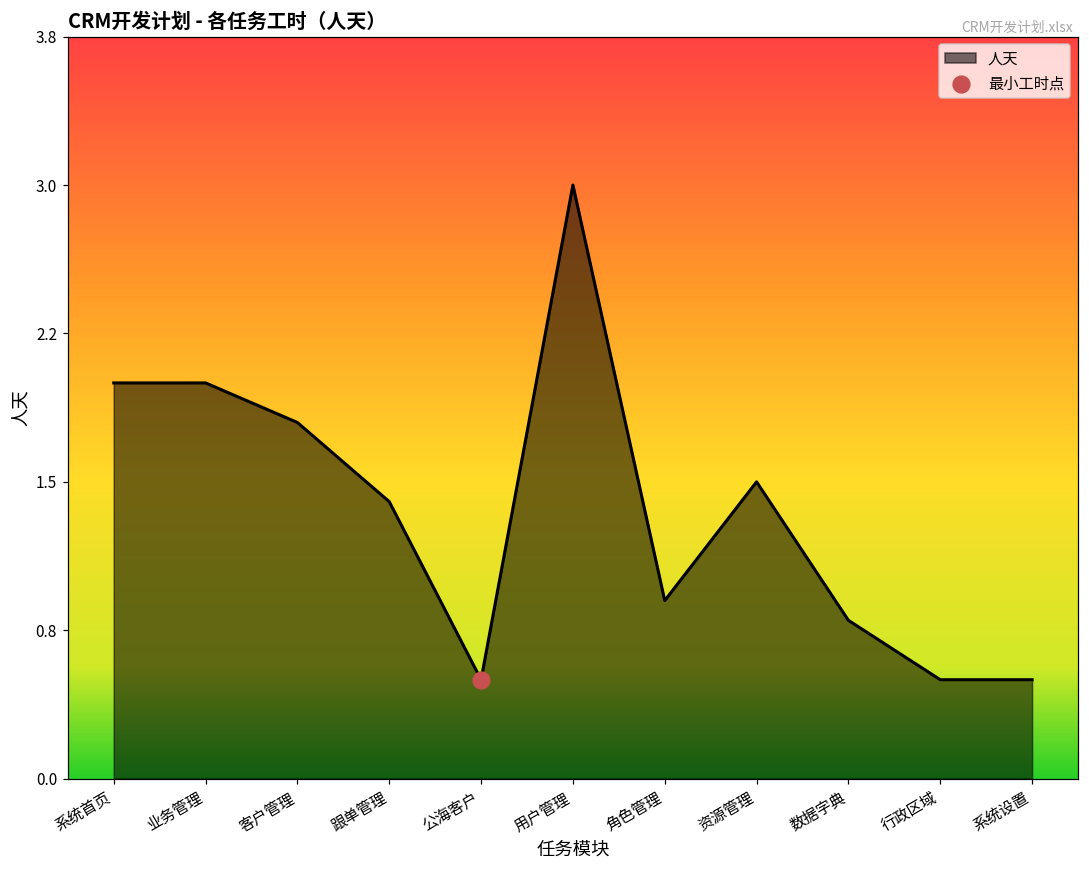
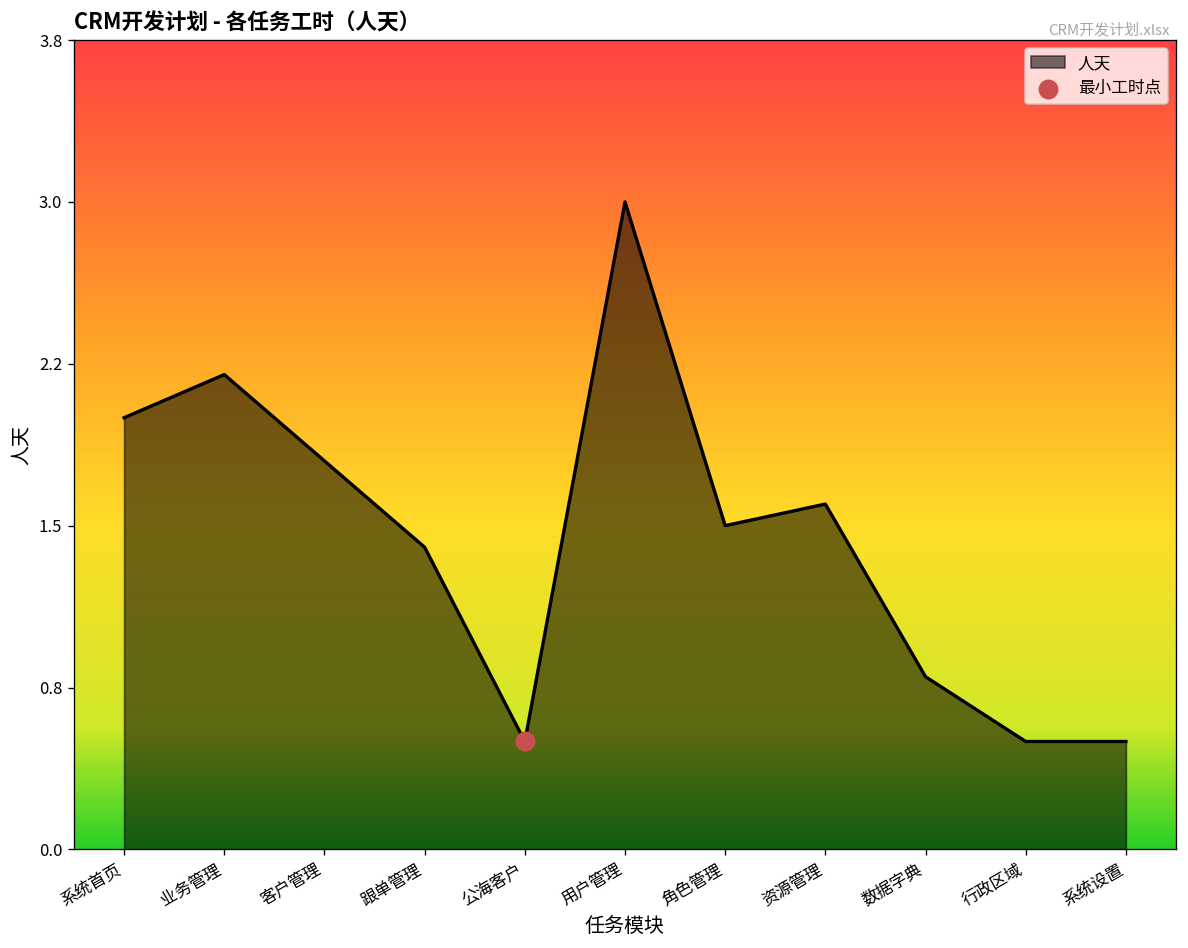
人天, 业务管理: 2.0 -> 2.2
人天, 角色管理: 0.9 -> 1.5
人天, 资源管理: 1.5 -> 1.6
